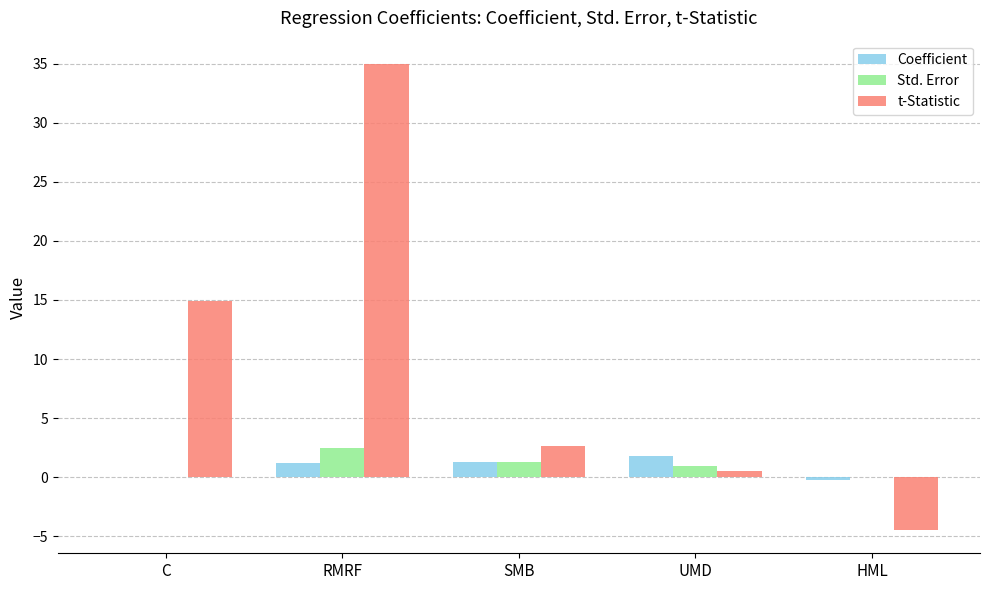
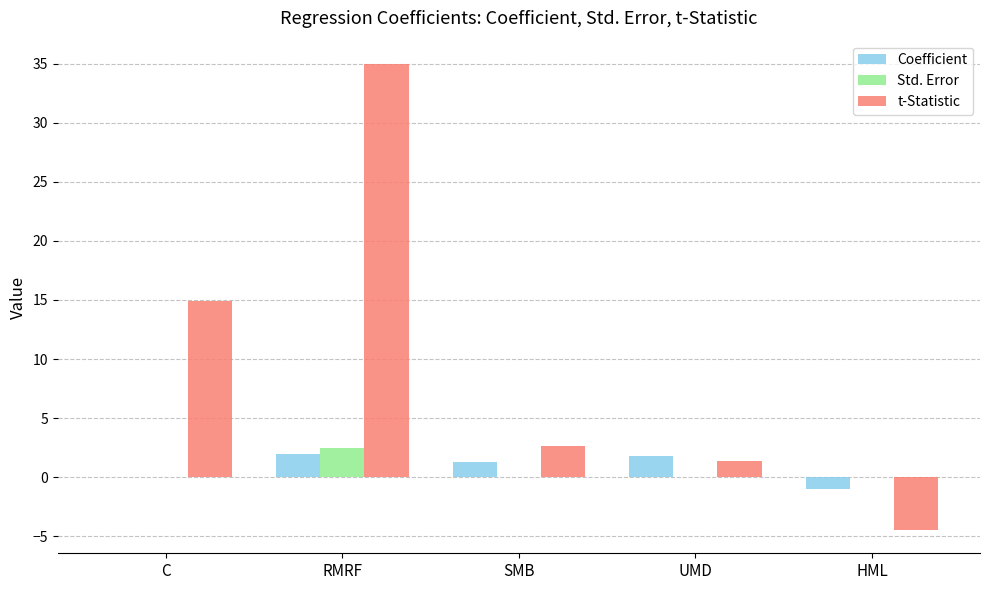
Coefficient, RMRF: 1.2 -> 1.9
Std. Error, SMB: 1.3 -> 0.0
Std. Error, UMD: 0.9 -> 0.0
t-Statistic, UMD: 0.5 -> 1.3
Coefficient, HML: -0.2 -> -1.0
